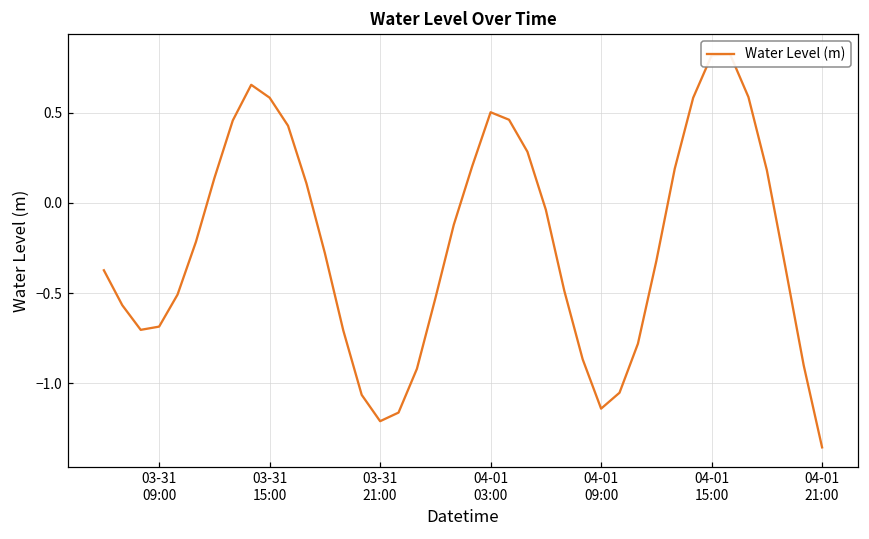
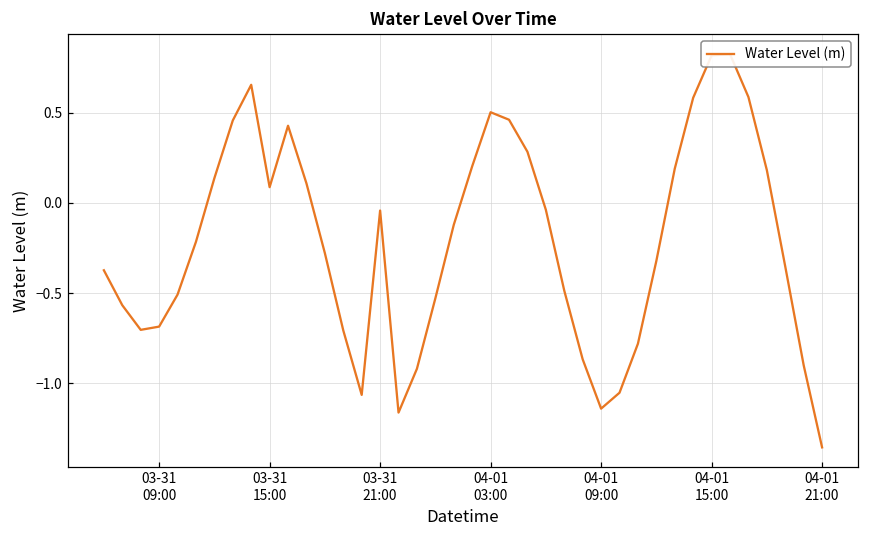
03-31 15:00: 0.58 -> 0.09
03-31 21:00: -1.21 -> -0.04
